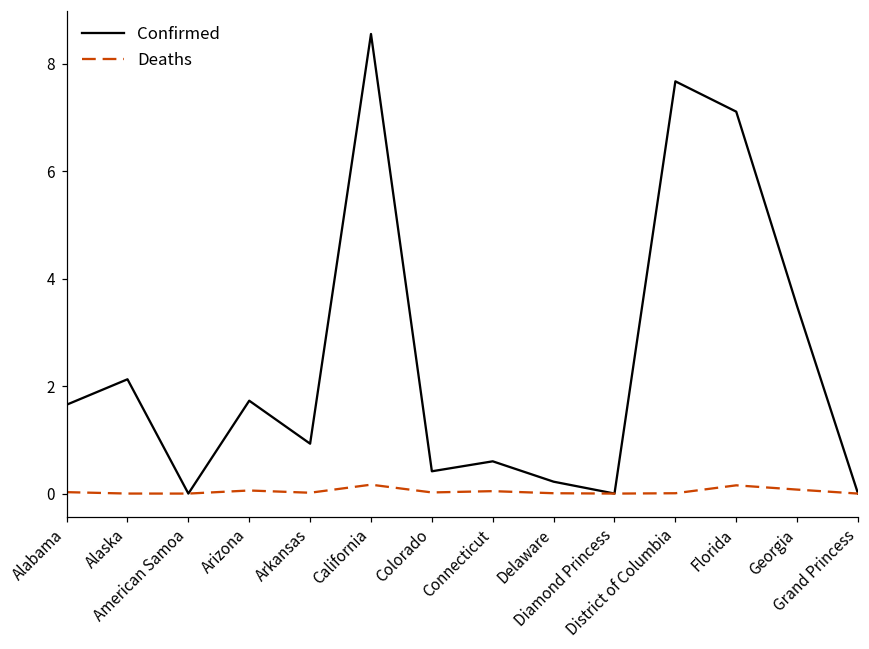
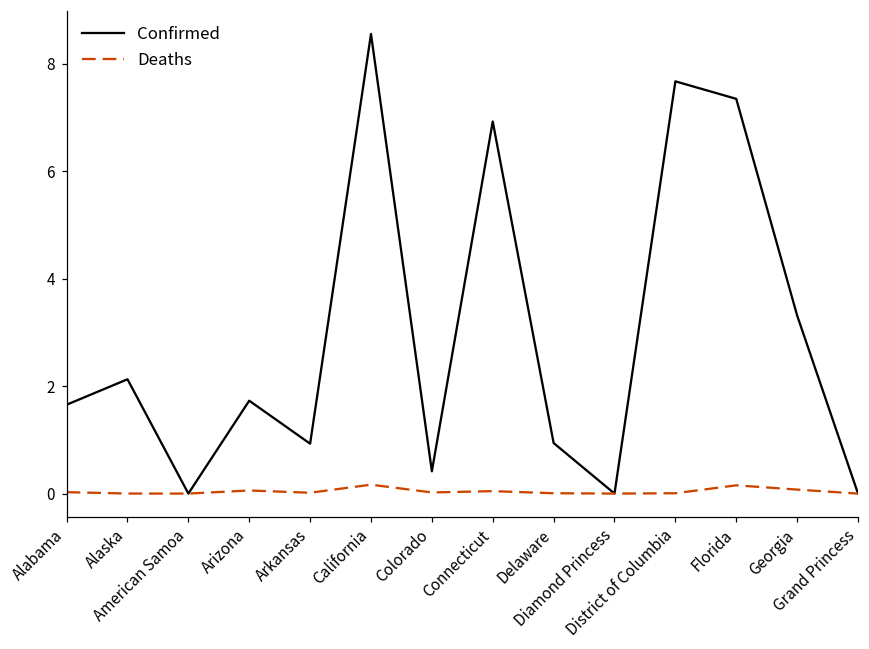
Confirmed, Connecticut: 0.6 -> 6.9
Confirmed, Delaware: 0.2 -> 0.9
Confirmed, Florida: 7.1 -> 7.3
Confirmed, Georgia: 3.5 -> 3.3
